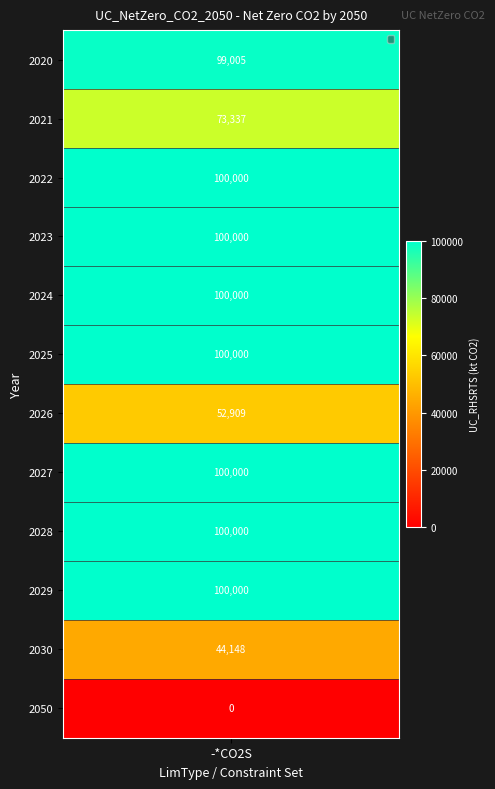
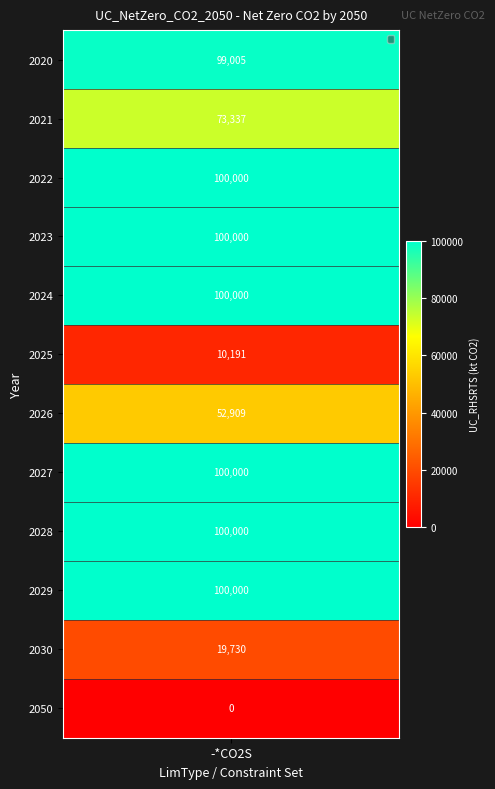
2025, -*CO2S: 100,000 -> 10,191
2030, -*CO2S: 44,148 -> 19,730
